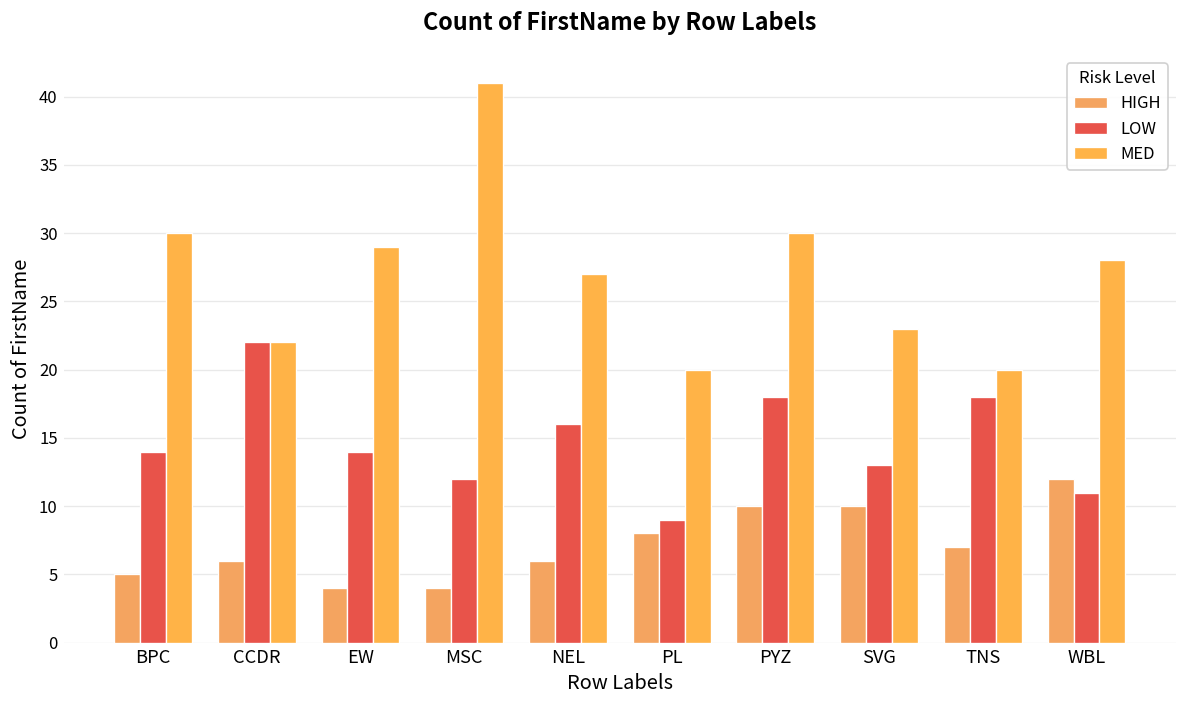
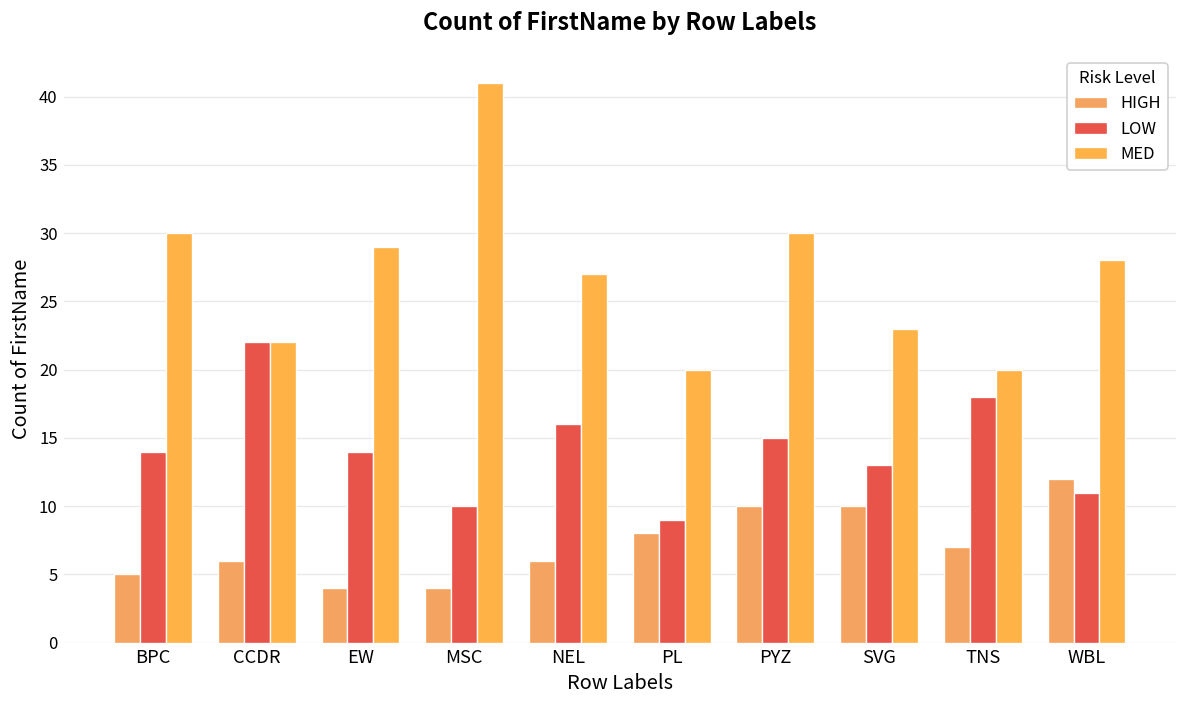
LOW, MSC: 12 -> 10
LOW, PYZ: 18 -> 15
